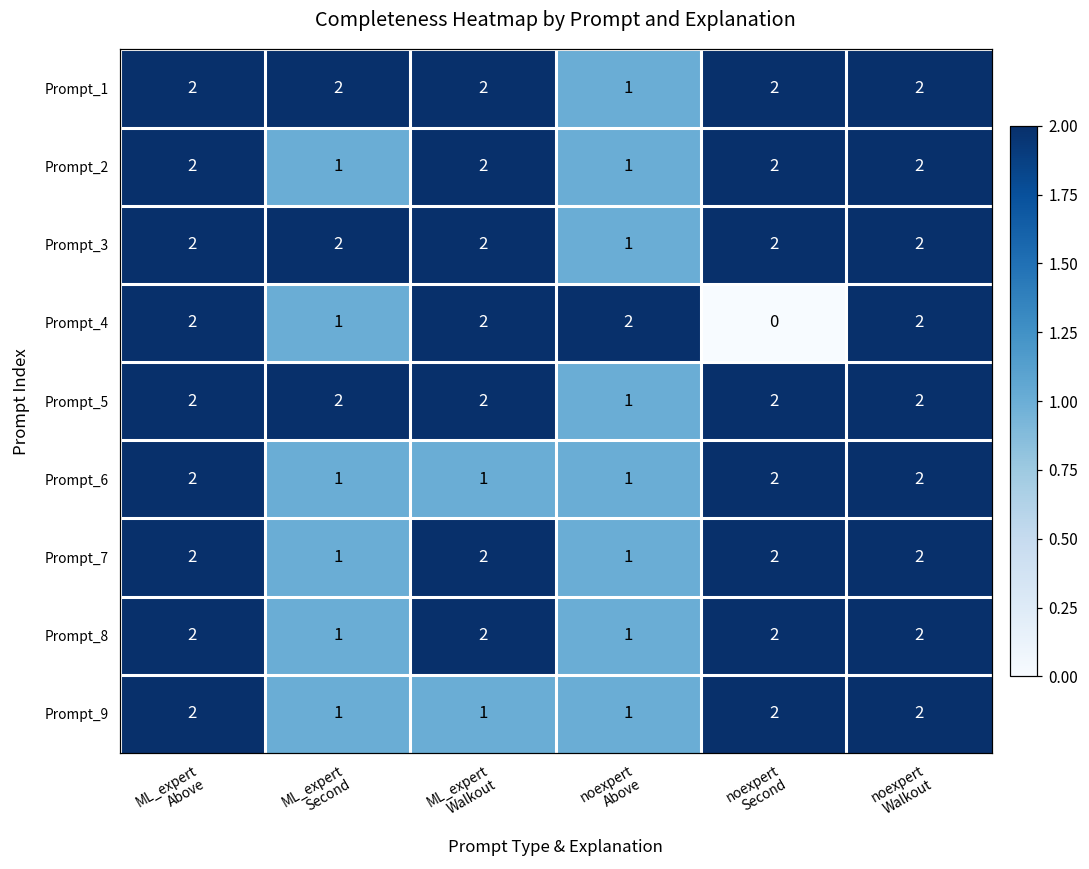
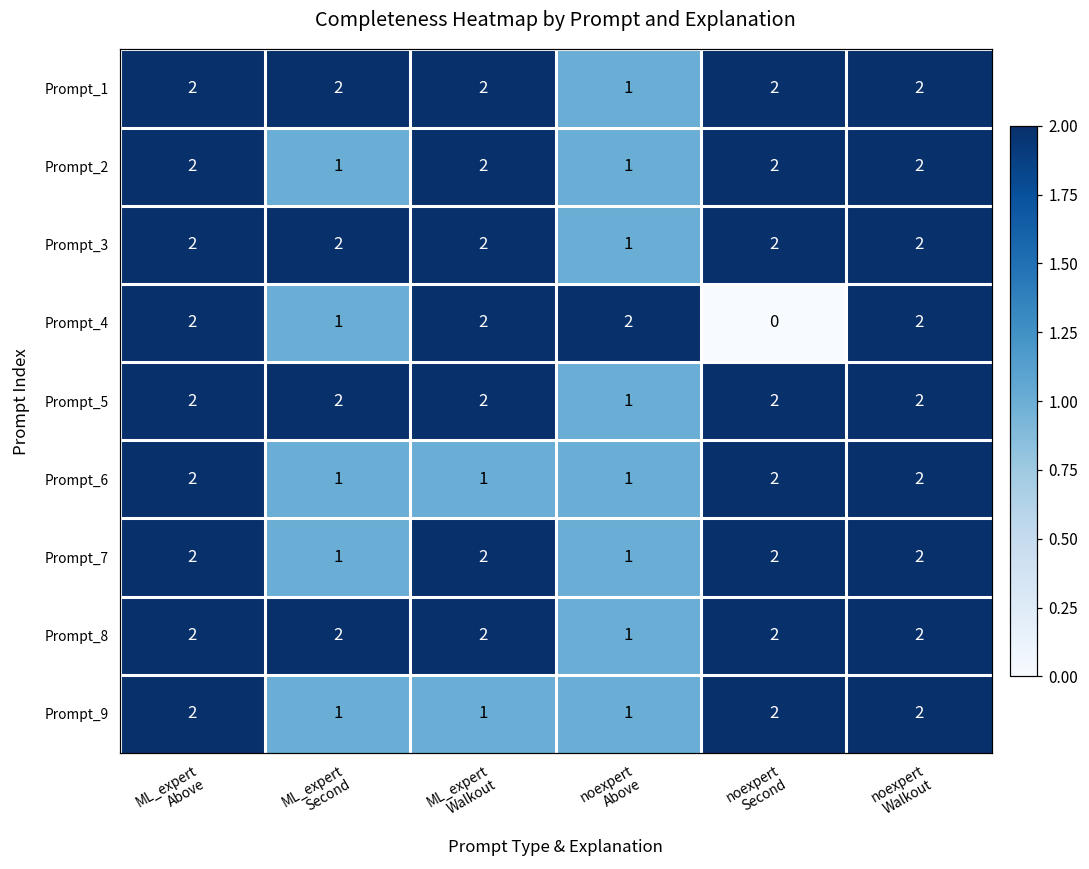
Prompt_8, ML_expert Second: 1 -> 2
